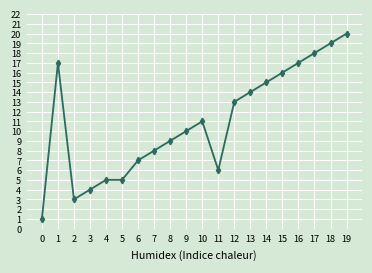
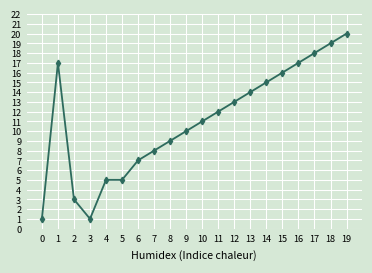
3: 4 -> 1
11: 6 -> 12
